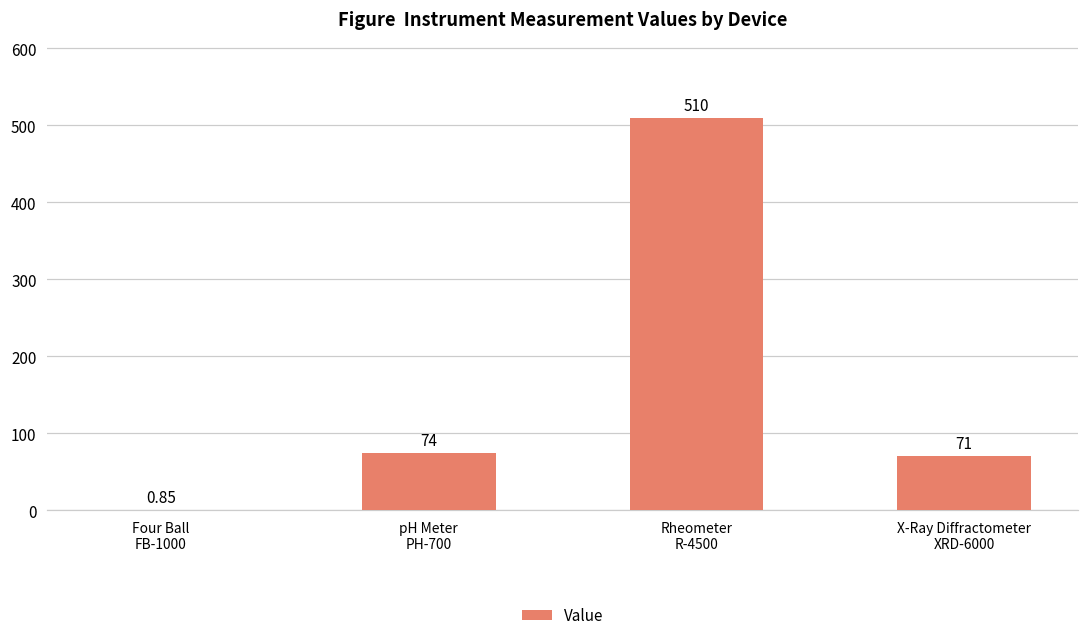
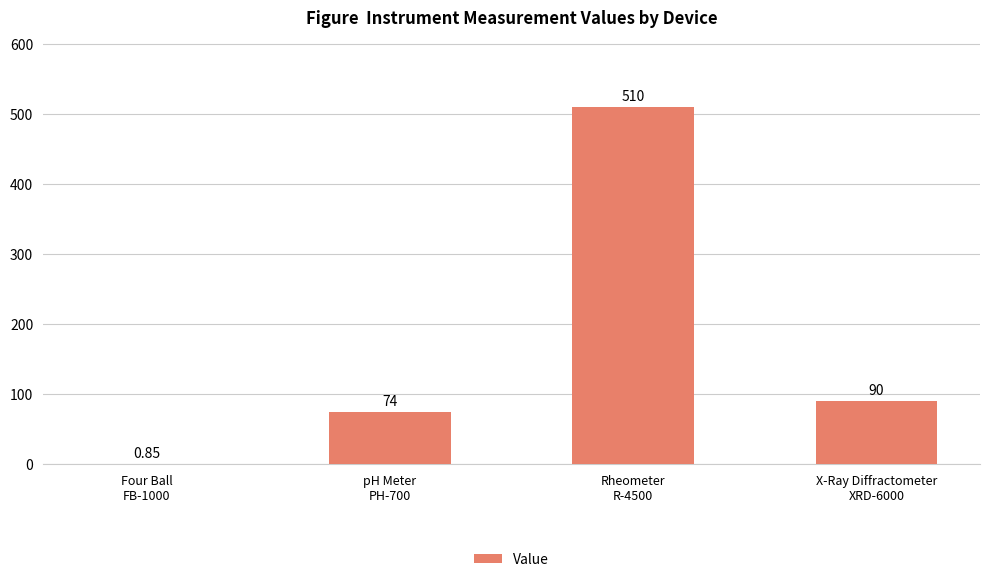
X-Ray Diffractometer XRD-6000: 71 -> 90
